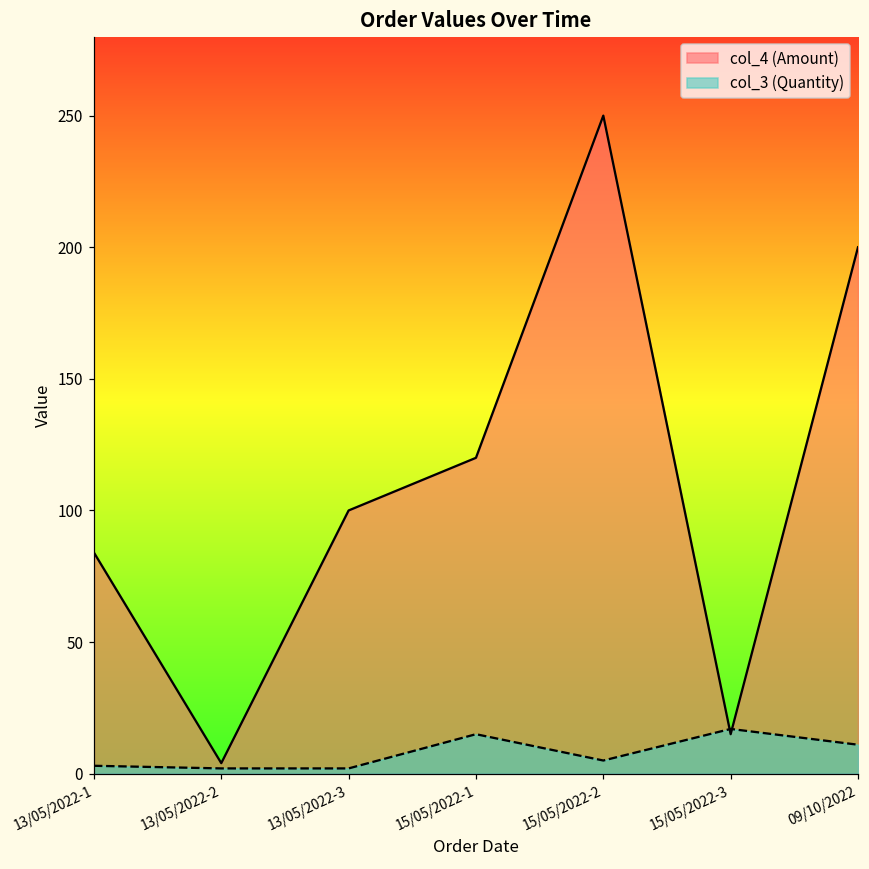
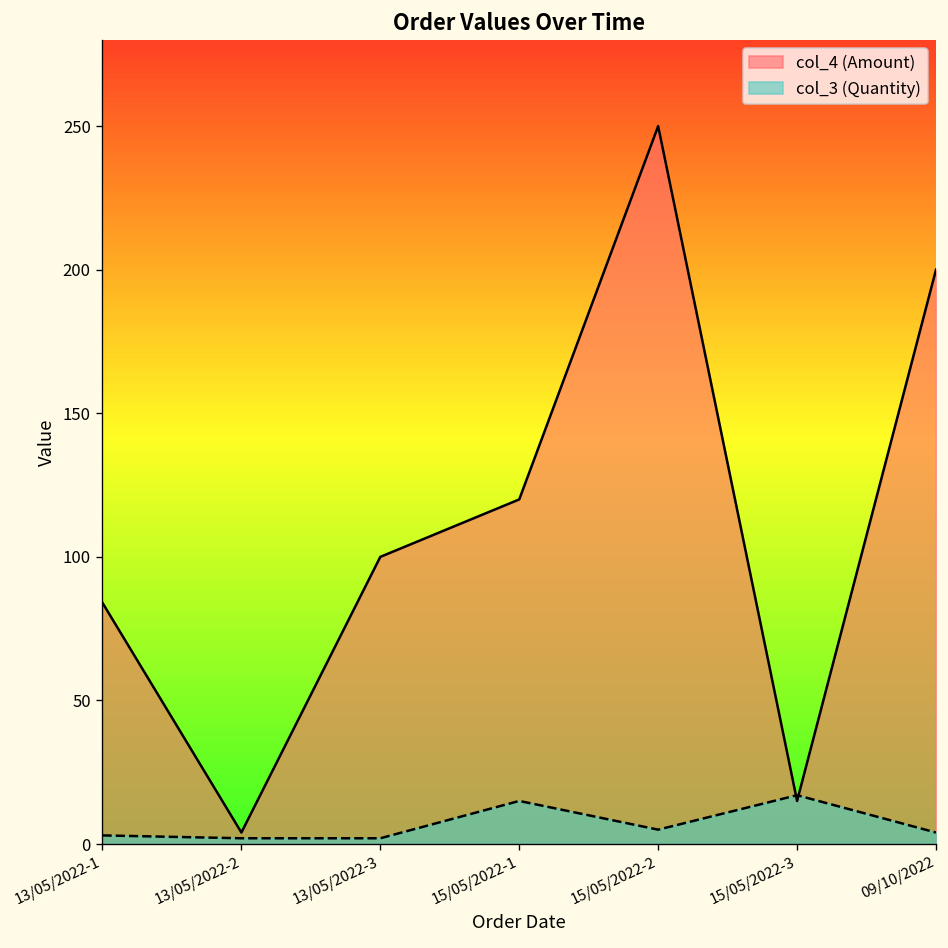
col_3 (Quantity), 09/10/2022: 11 -> 4
